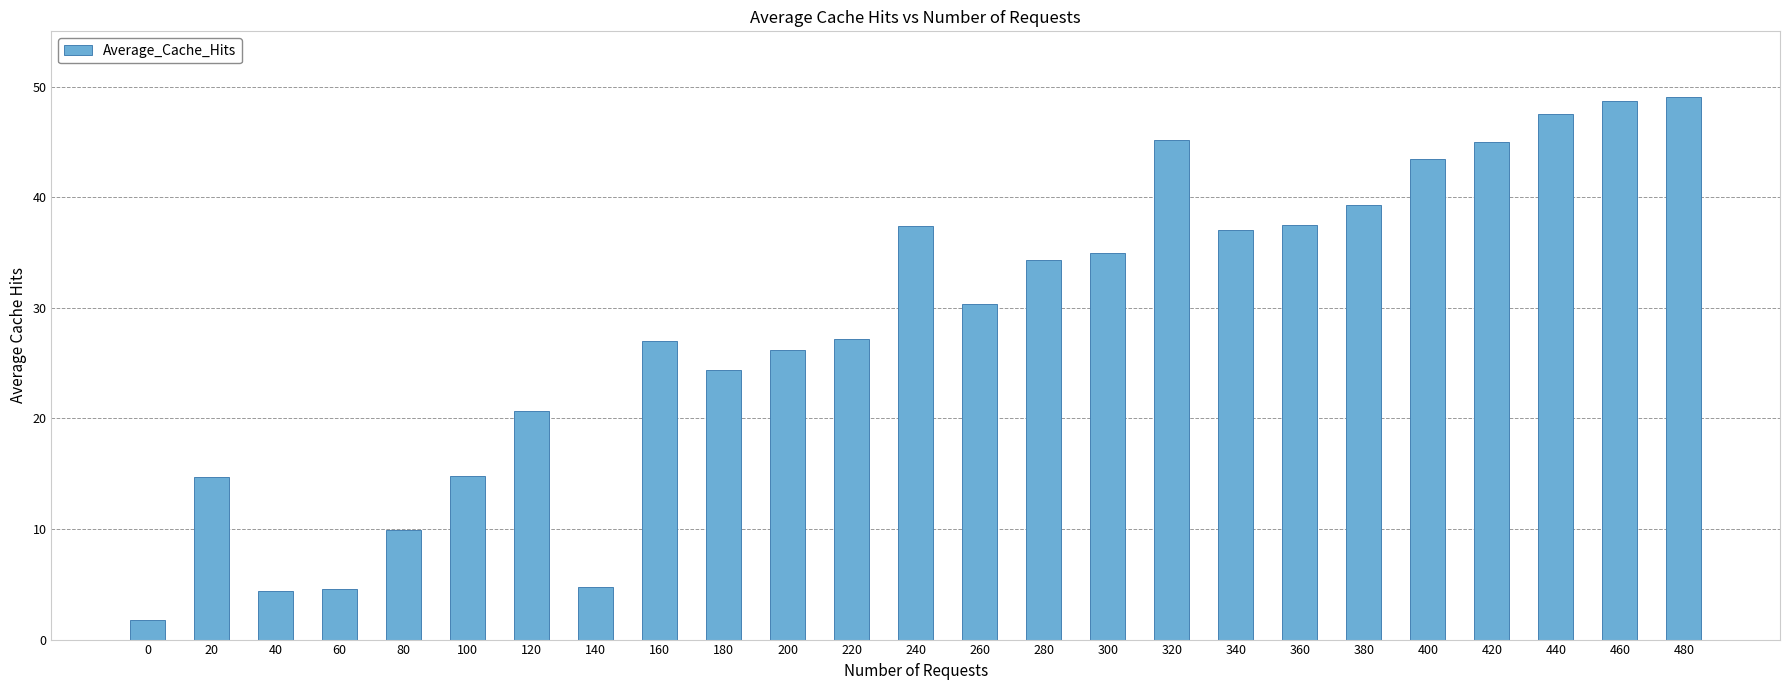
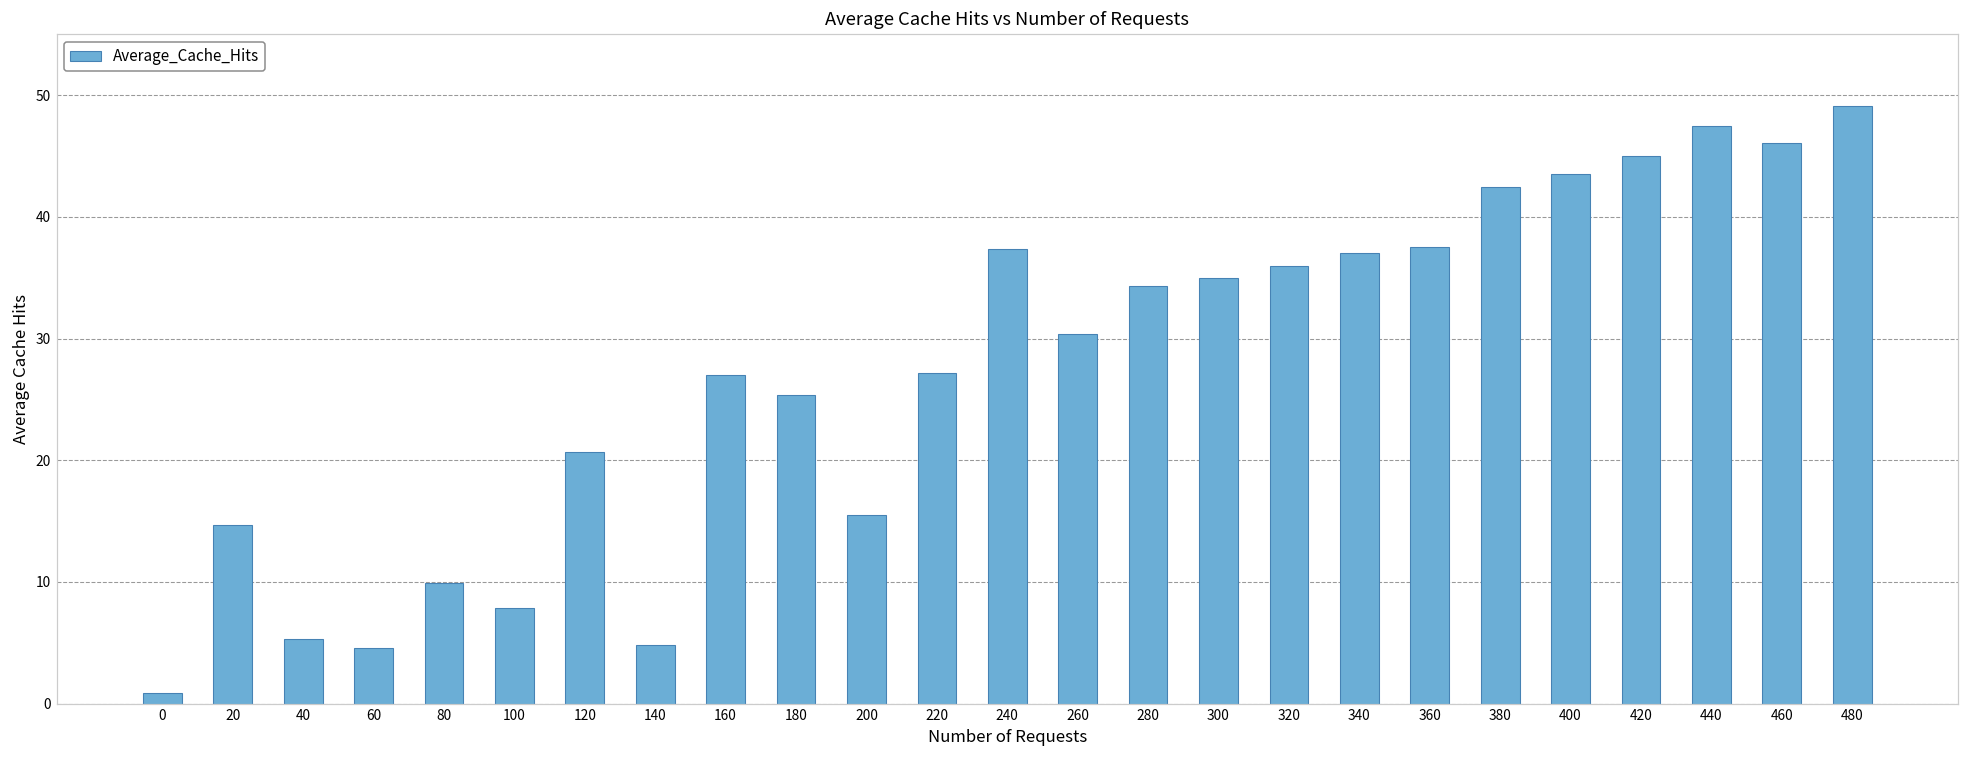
0: 1.8 -> 0.9
40: 4.4 -> 5.3
100: 14.8 -> 7.9
180: 24.4 -> 25.4
200: 26.2 -> 15.5
320: 45.2 -> 36.0
380: 39.3 -> 42.5
460: 48.7 -> 46.1
